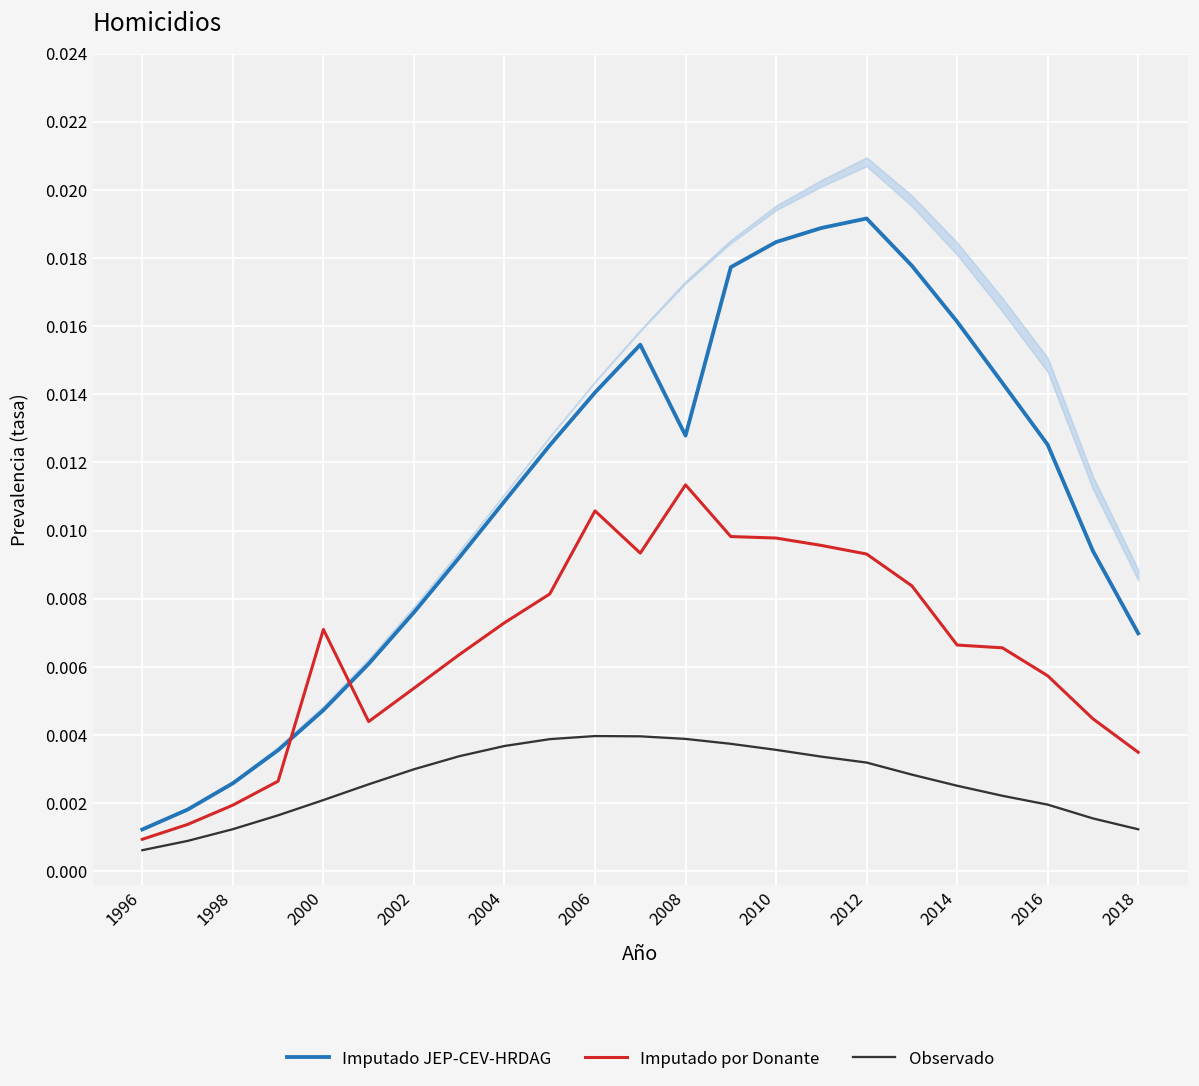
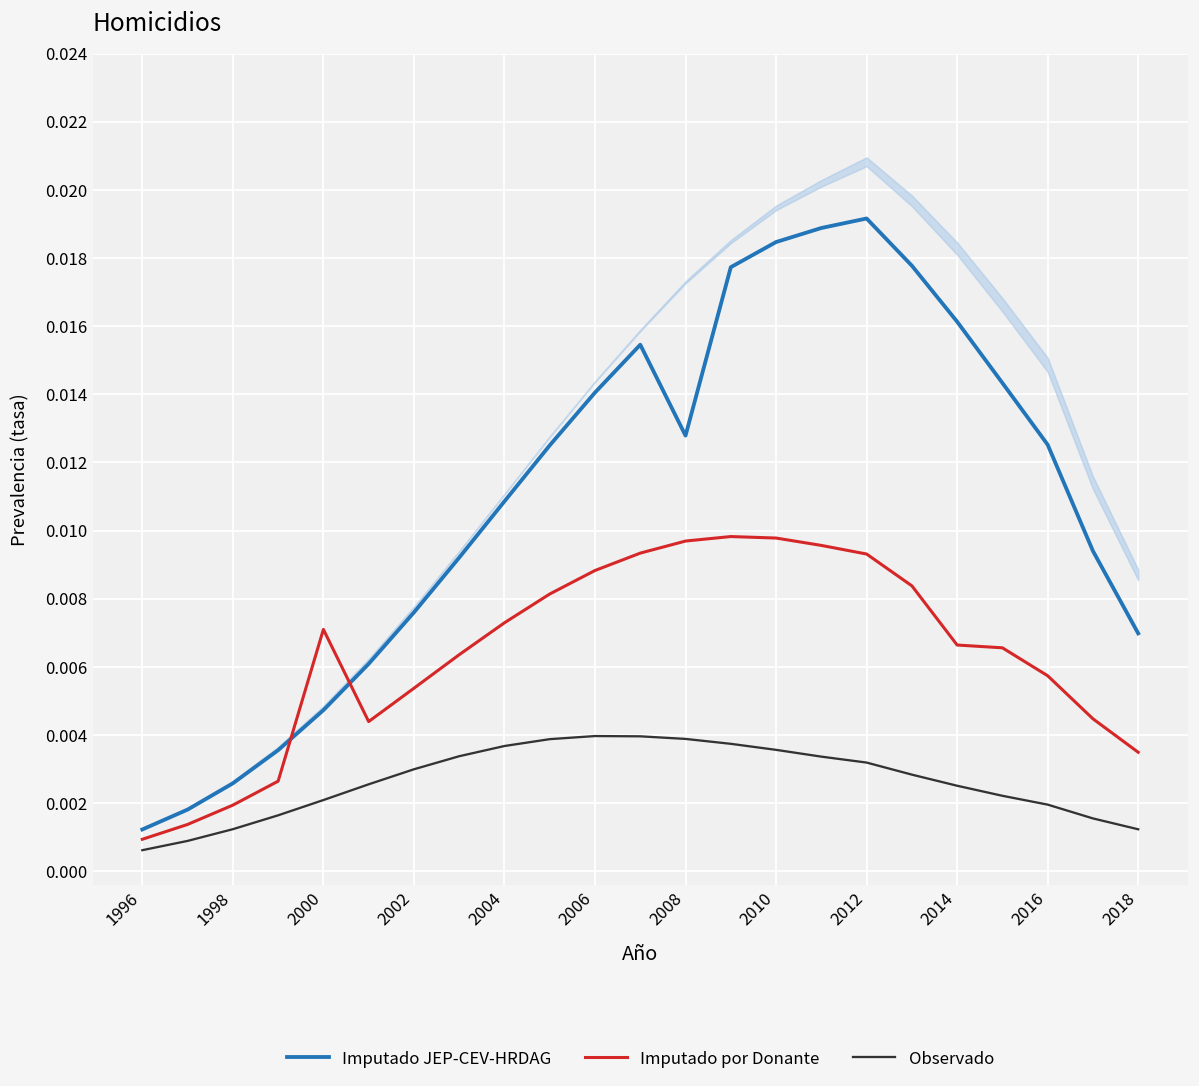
Imputado por Donante, 2006: 0.0106 -> 0.0088
Imputado por Donante, 2008: 0.0113 -> 0.0097
